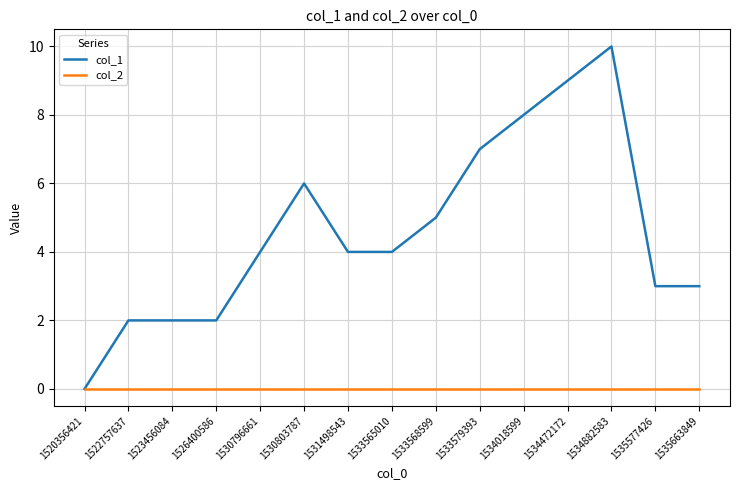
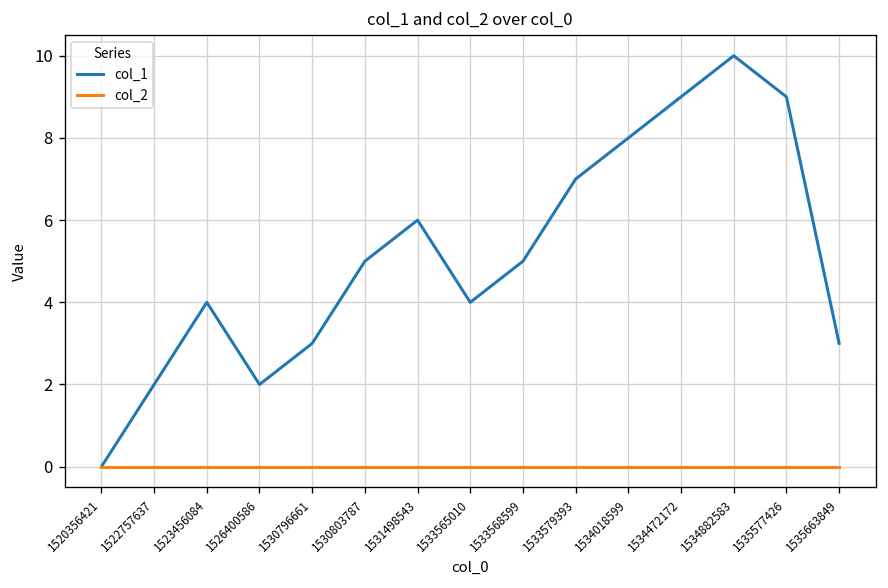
col_1, 1523456084: 2 -> 4
col_1, 1530796661: 4 -> 3
col_1, 1530803787: 6 -> 5
col_1, 1531498543: 4 -> 6
col_1, 1535577426: 3 -> 9
